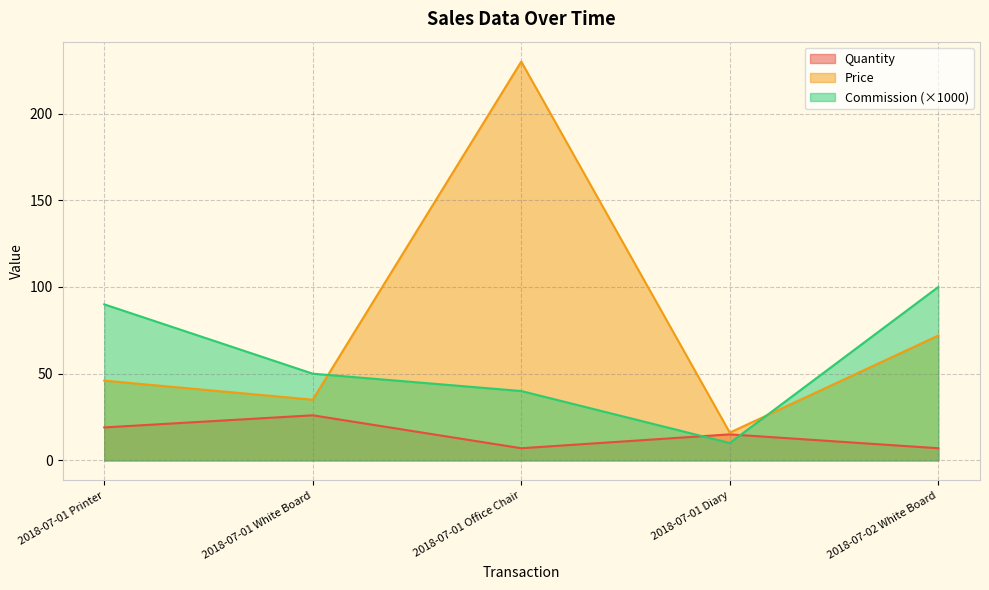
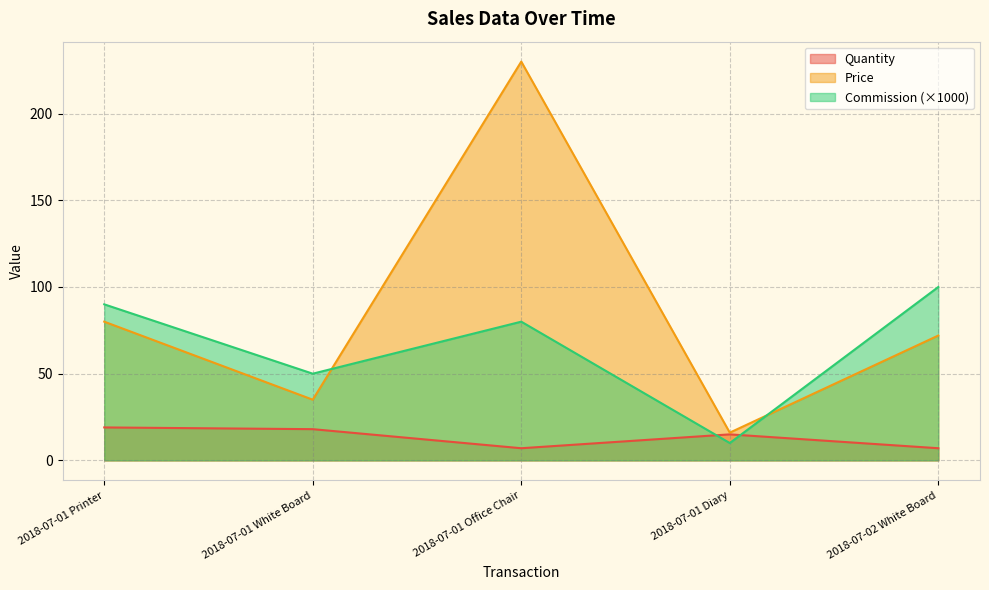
Price, 2018-07-01 Printer: 46 -> 80
Quantity, 2018-07-01 White Board: 26 -> 18
Commission (×1000), 2018-07-01 Office Chair: 40 -> 80
